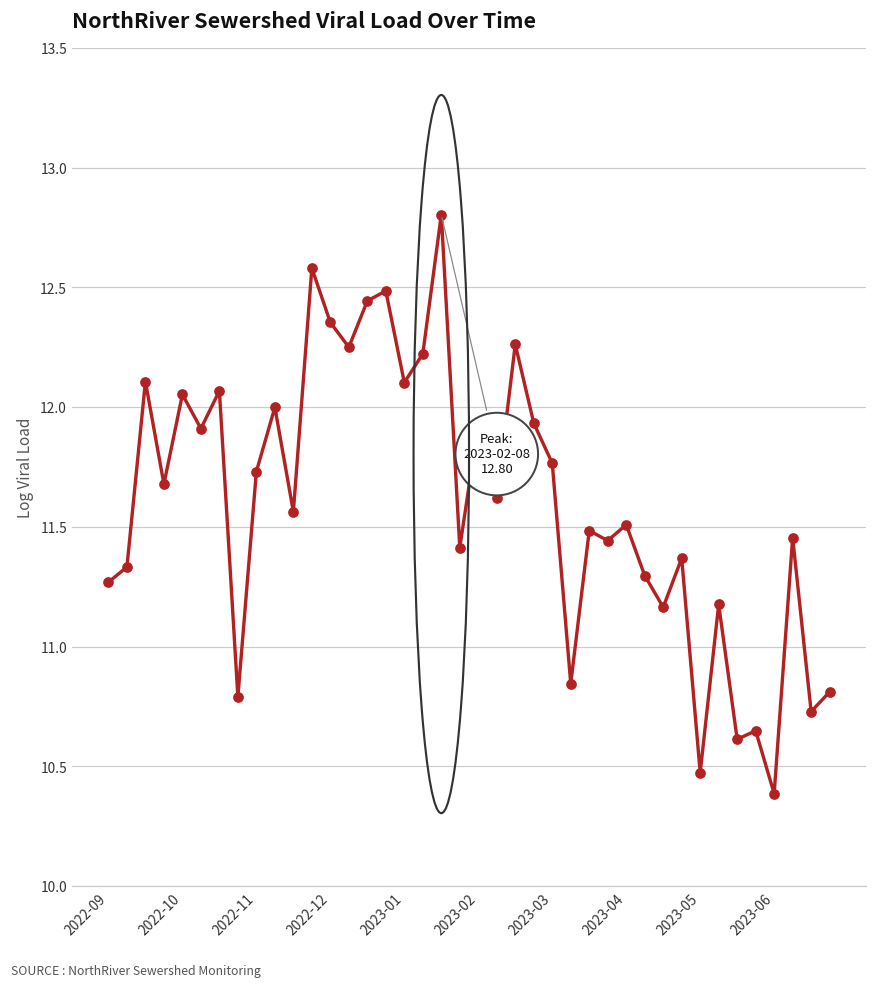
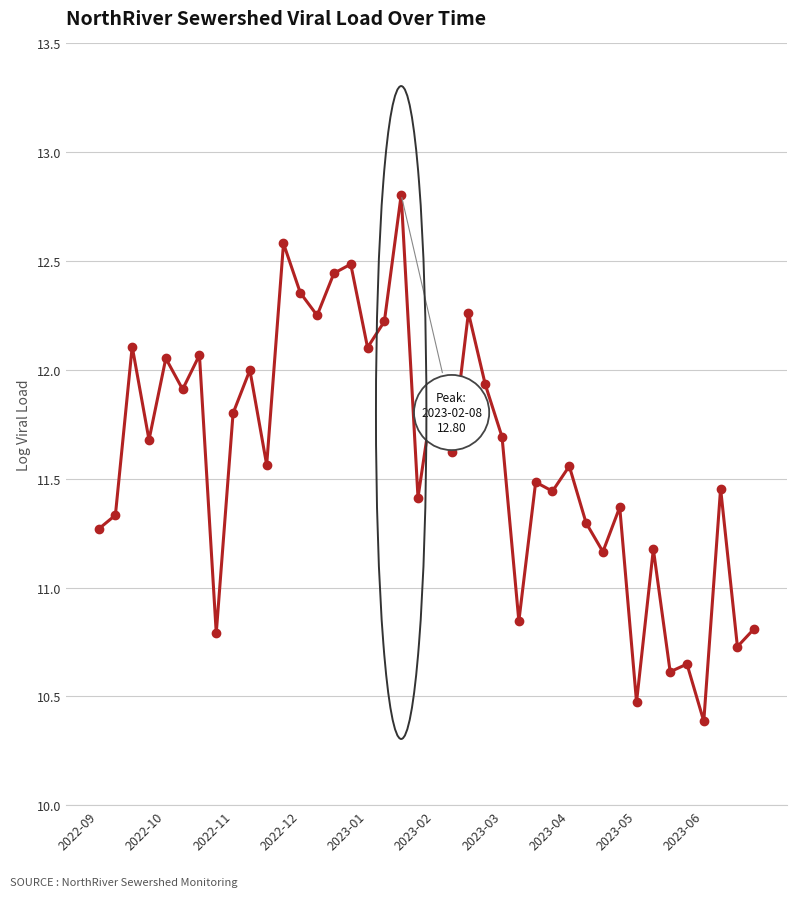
2022-11: 11.73 -> 11.80
2023-03: 11.77 -> 11.69
2023-04: 11.51 -> 11.56
